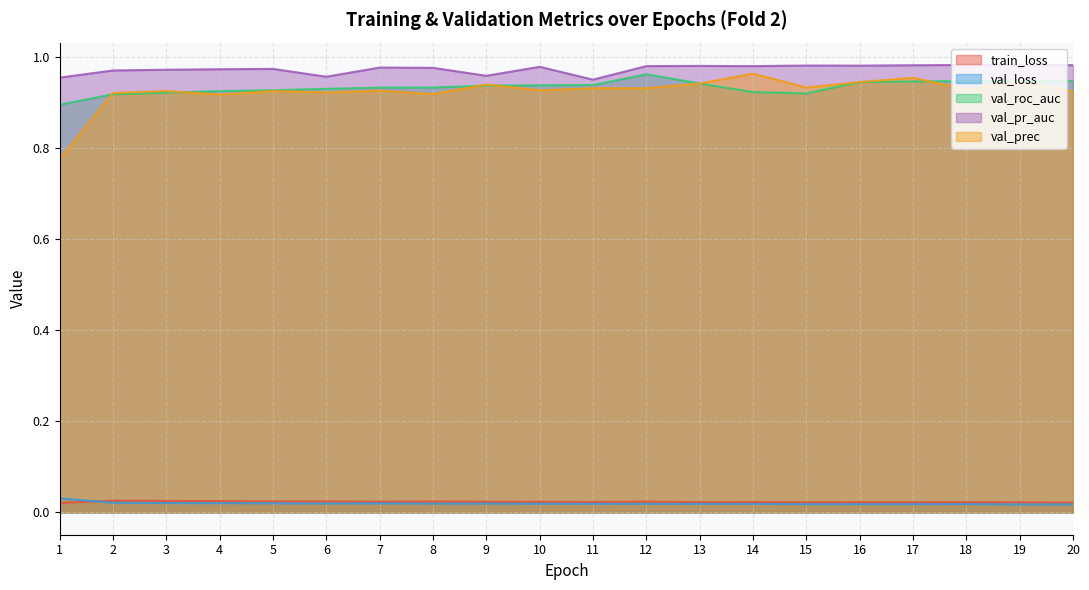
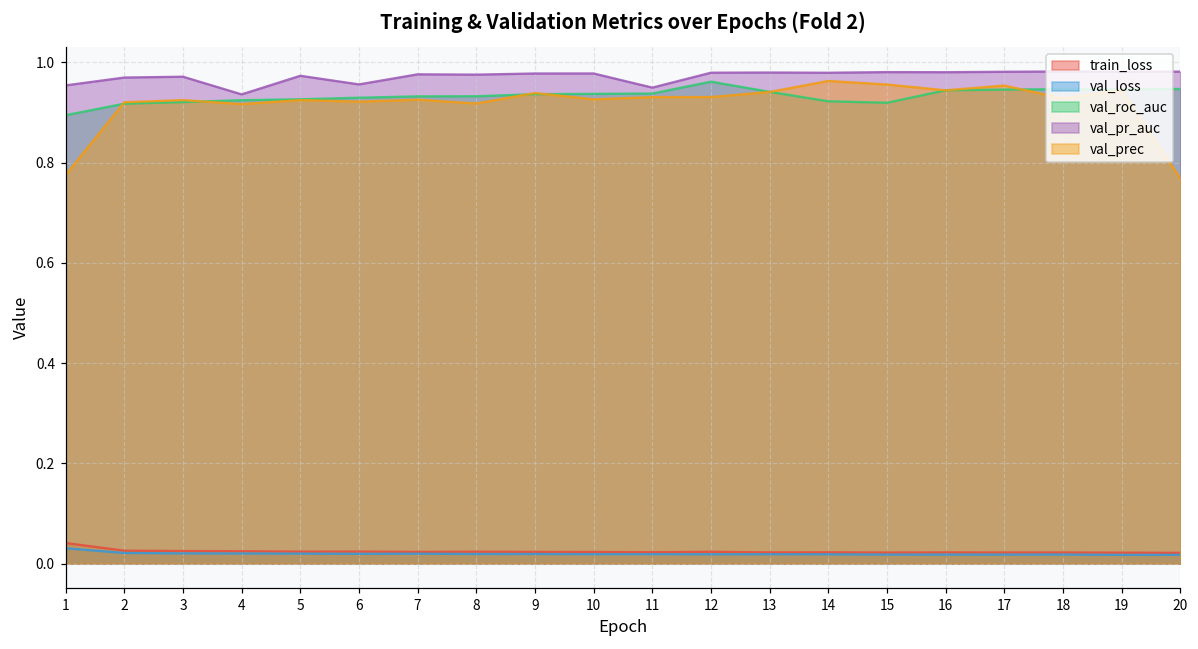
train_loss, 1: 0.02 -> 0.04
val_pr_auc, 4: 0.97 -> 0.94
val_pr_auc, 9: 0.96 -> 0.98
val_prec, 15: 0.93 -> 0.96
val_prec, 20: 0.92 -> 0.77
